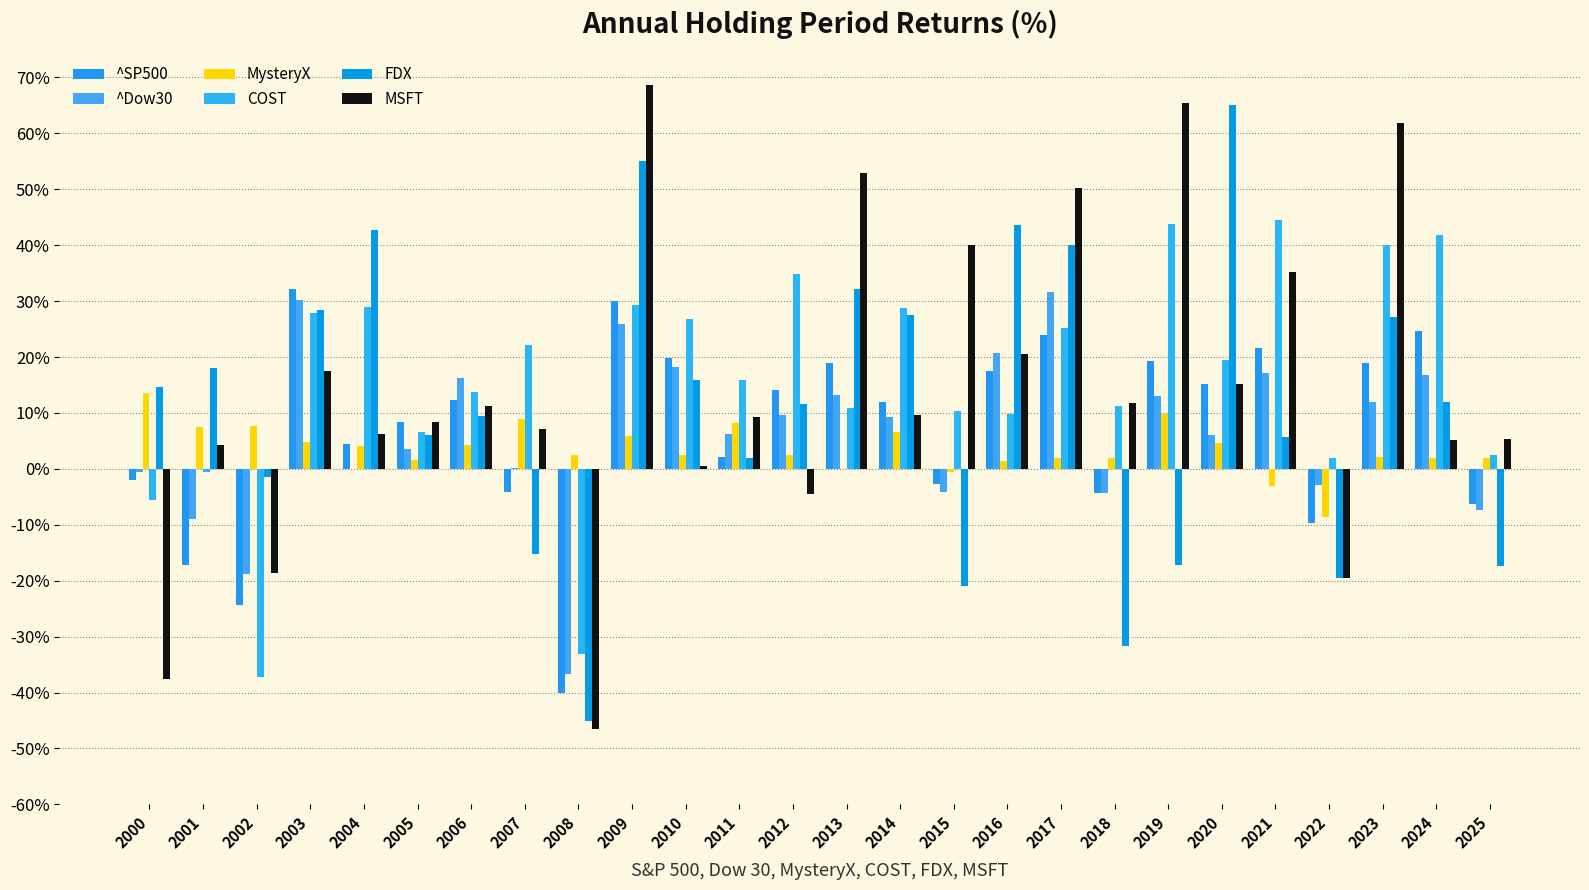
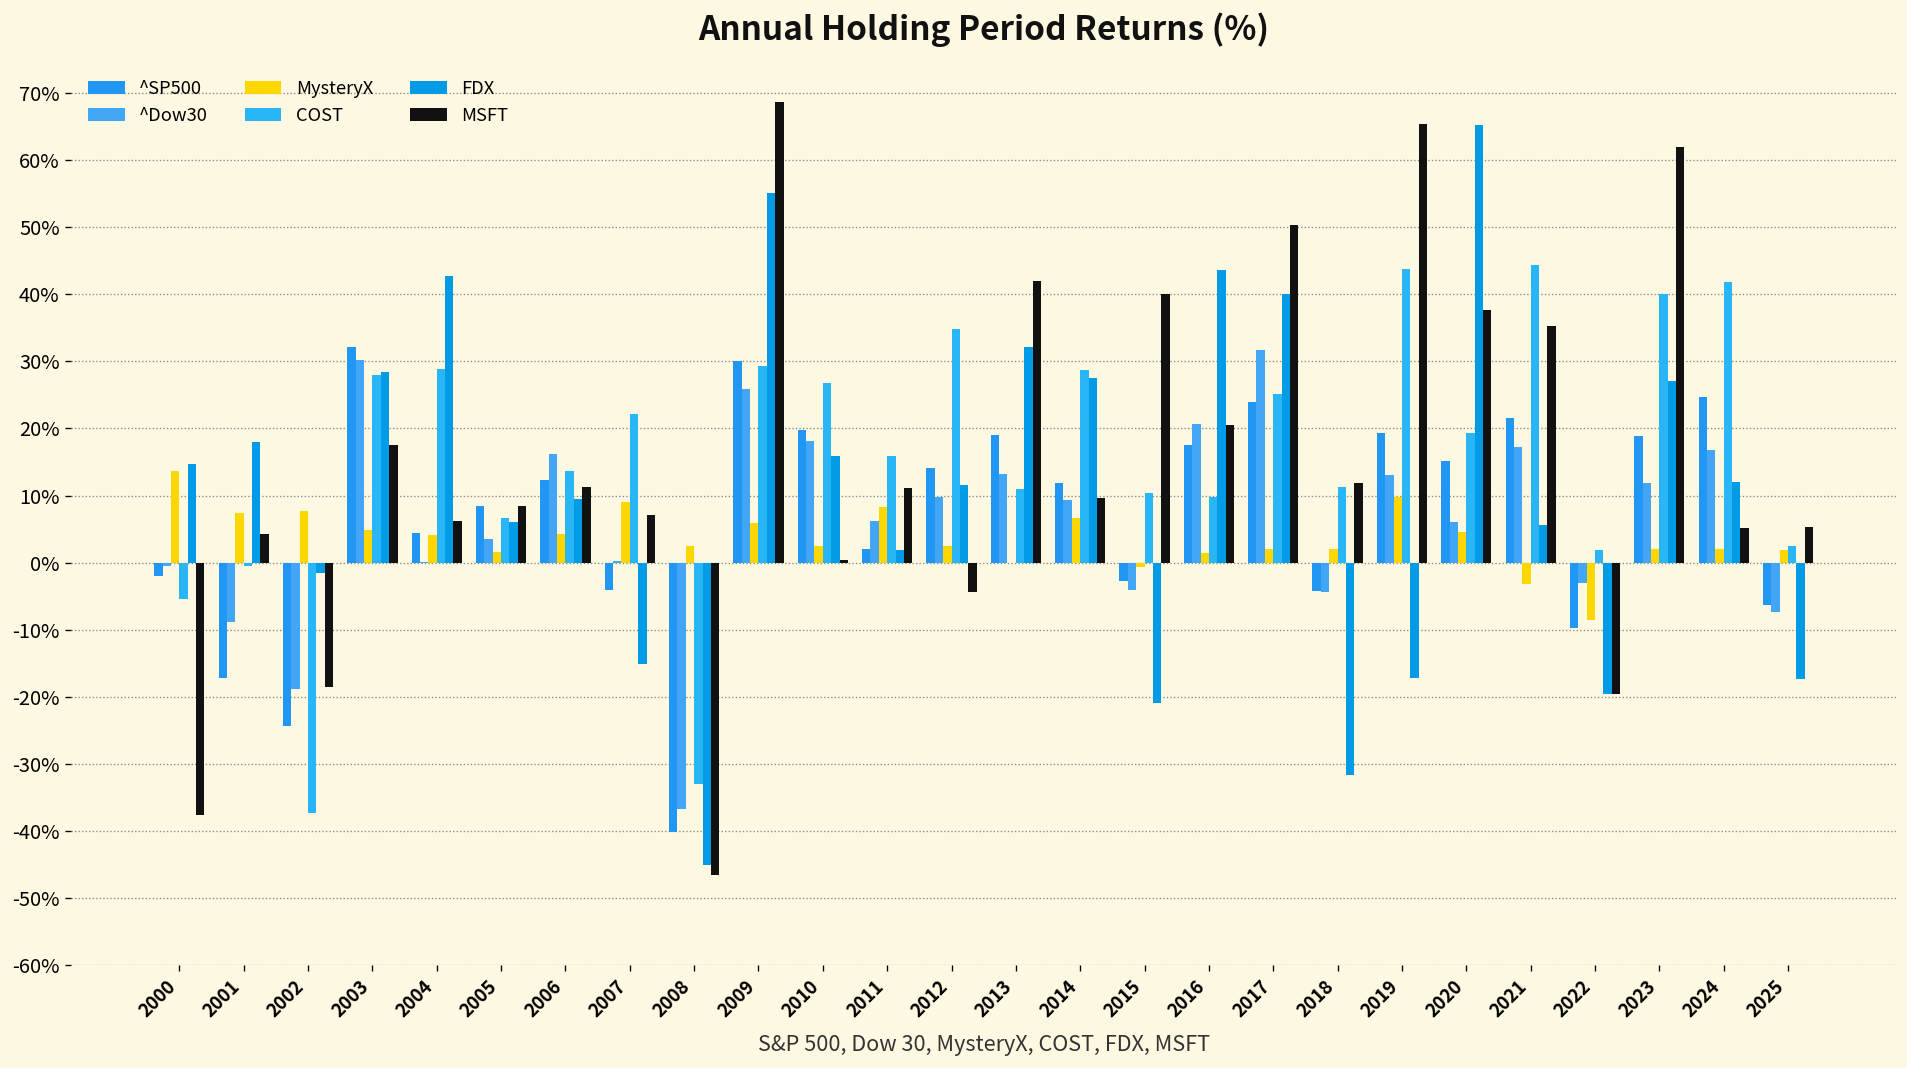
MSFT, 2011: 9% -> 11%
MSFT, 2013: 53% -> 42%
MSFT, 2020: 15% -> 38%
